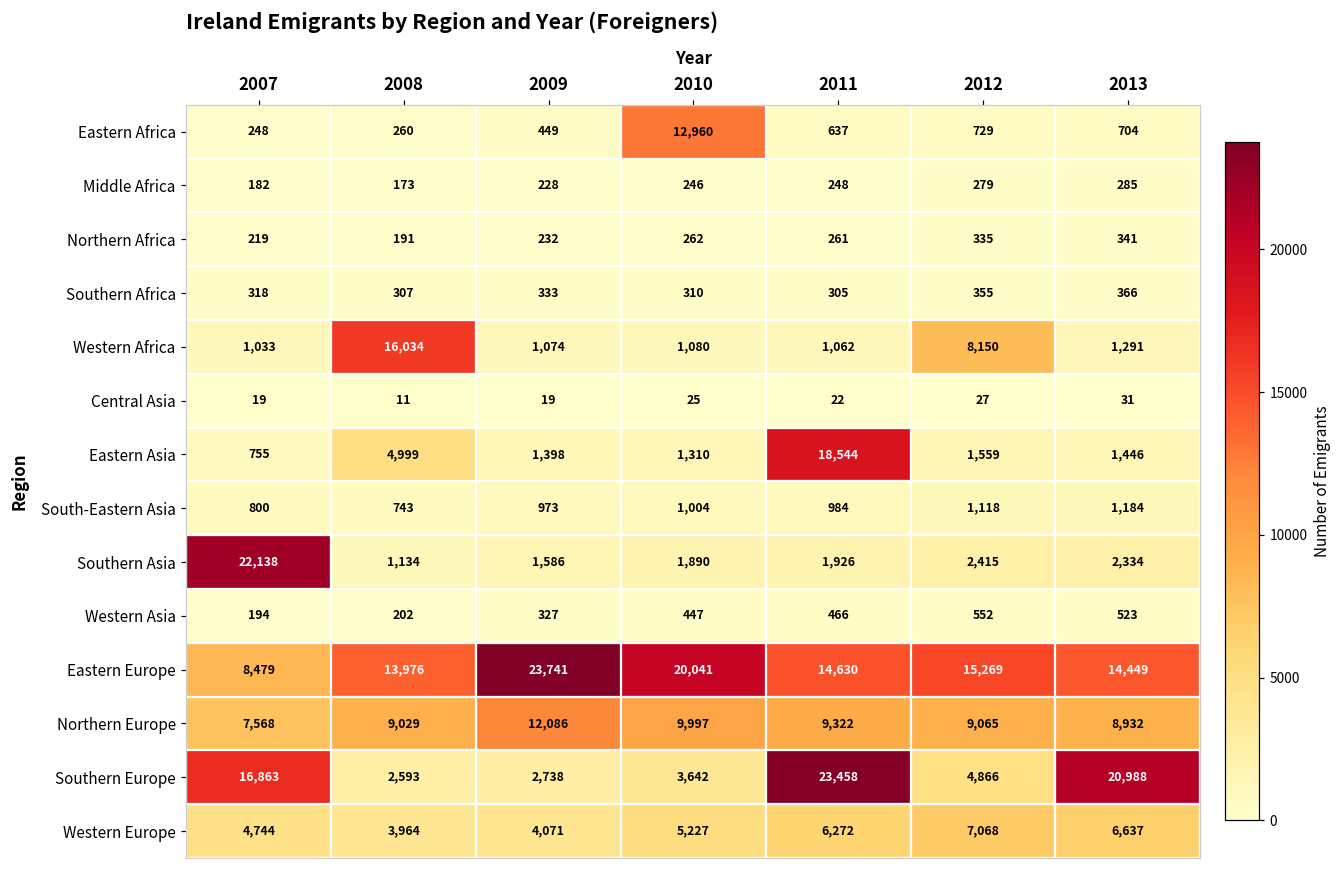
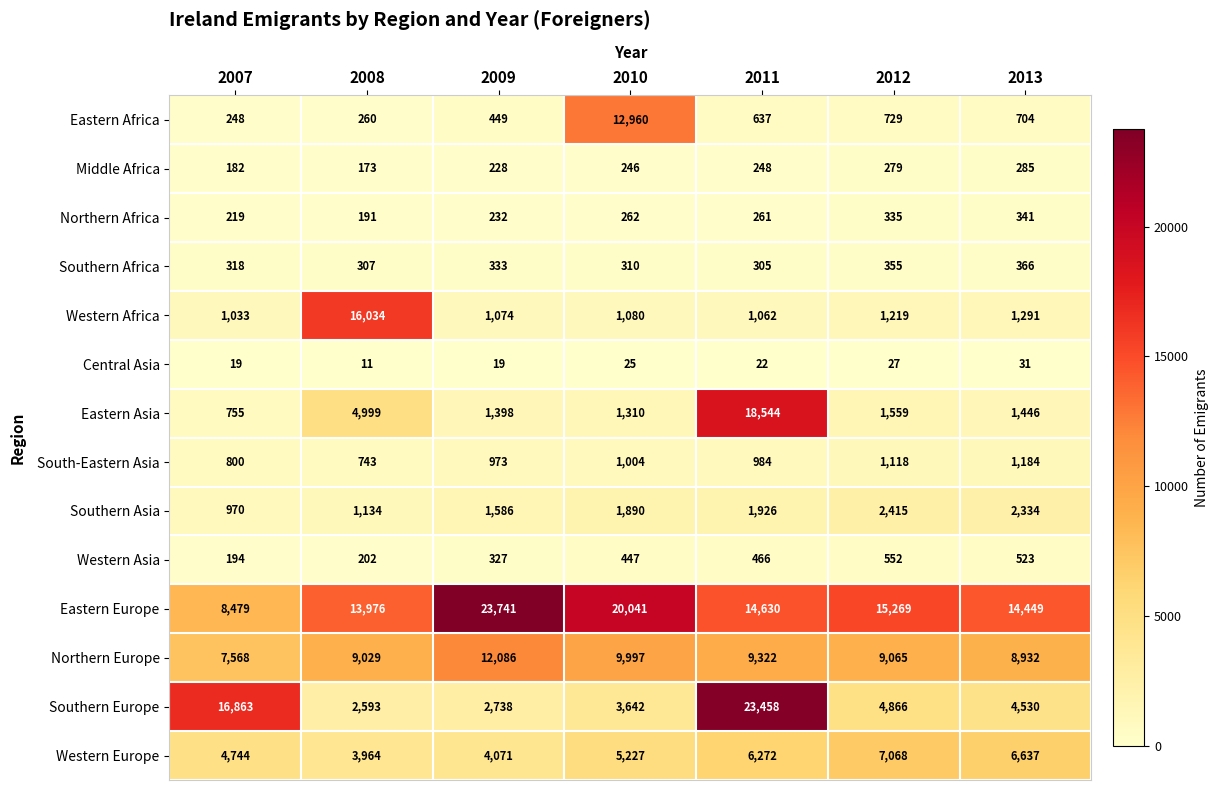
Western Africa, 2012: 8,150 -> 1,219
Southern Asia, 2007: 22,138 -> 970
Southern Europe, 2013: 20,988 -> 4,530
